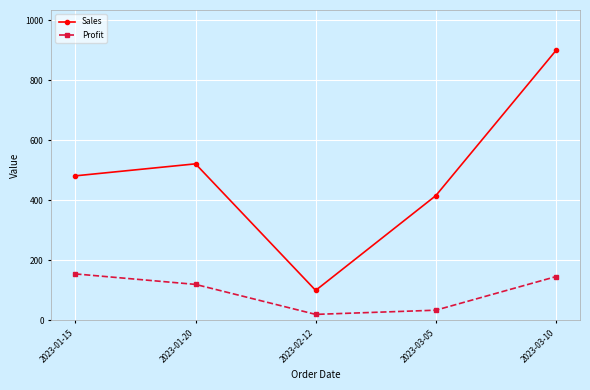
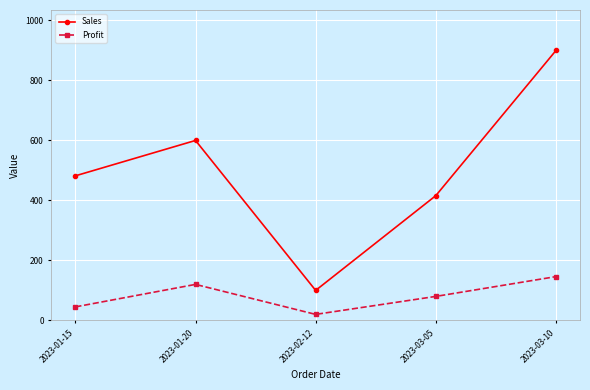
Profit, 2023-01-15: 160 -> 50
Sales, 2023-01-20: 520 -> 600
Profit, 2023-03-05: 30 -> 80
